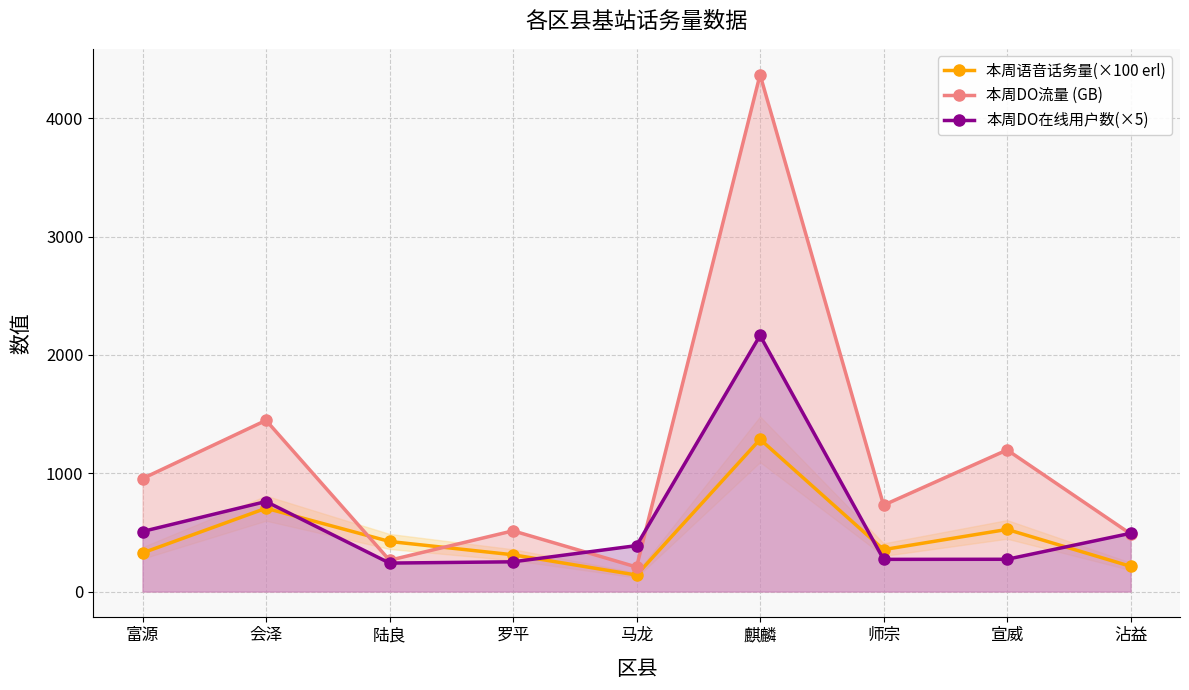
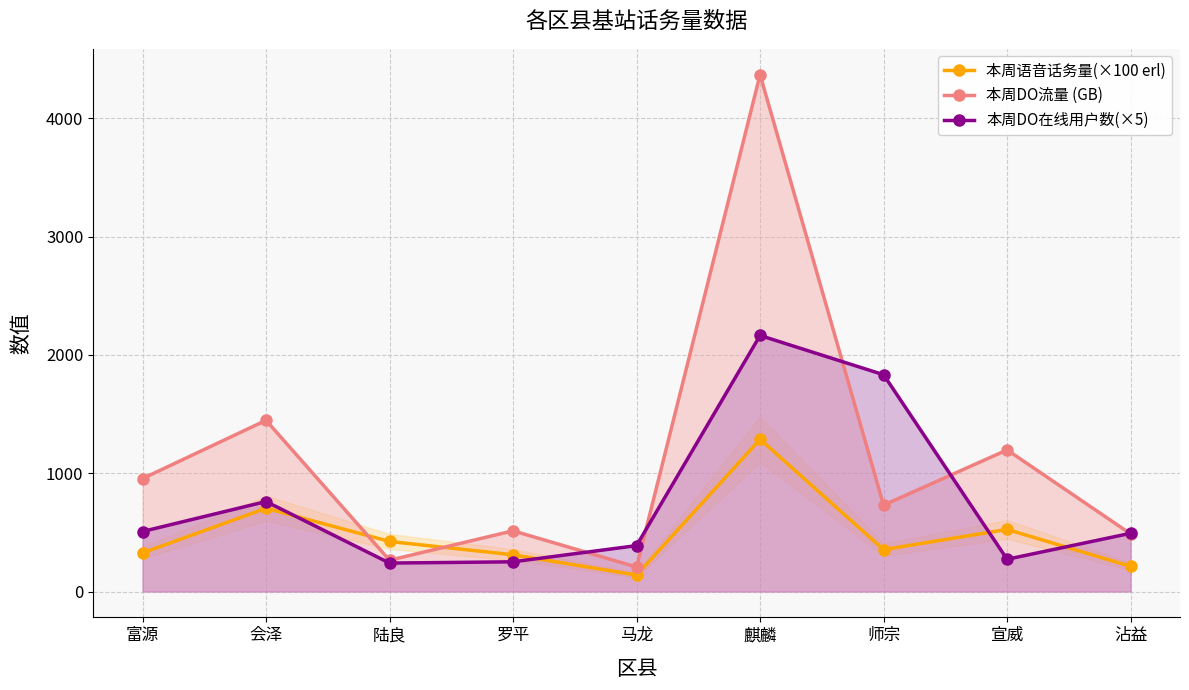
本周DO在线用户数(×5), 师宗: 270 -> 1830
